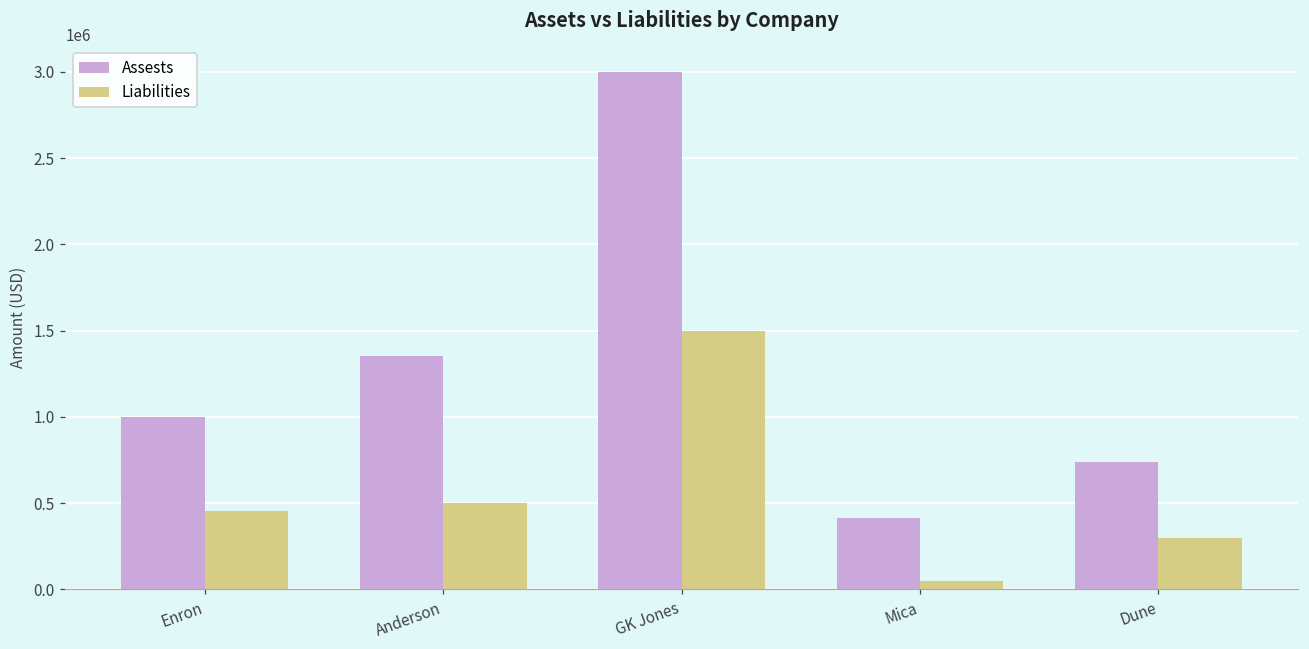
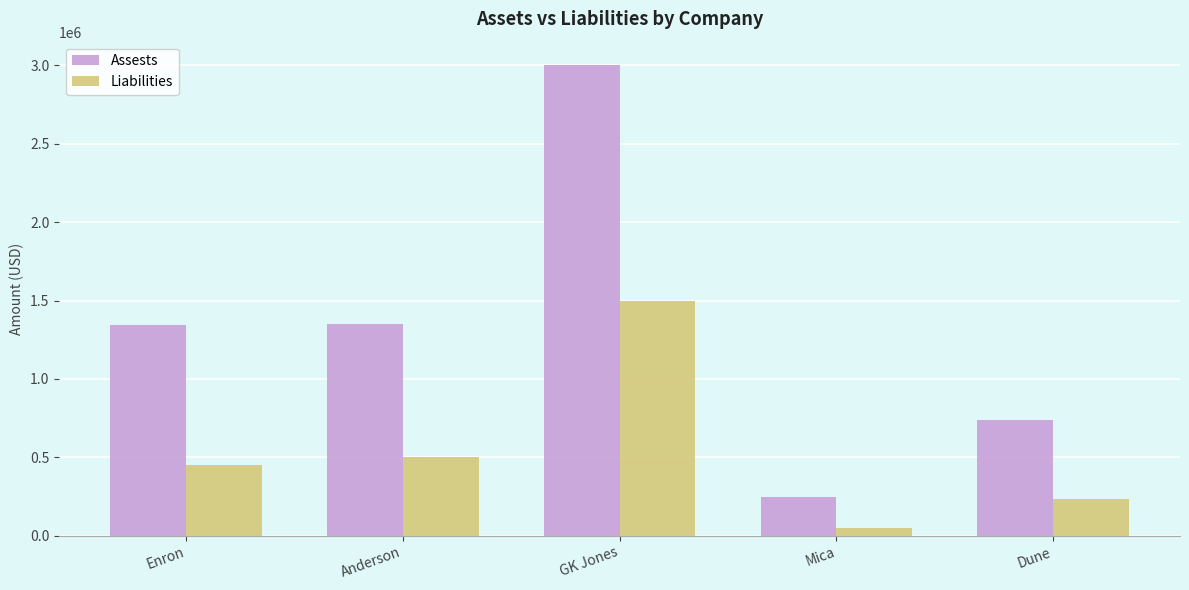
Assests, Enron: 1000000 -> 1340000
Assests, Mica: 420000 -> 250000
Liabilities, Dune: 300000 -> 230000
